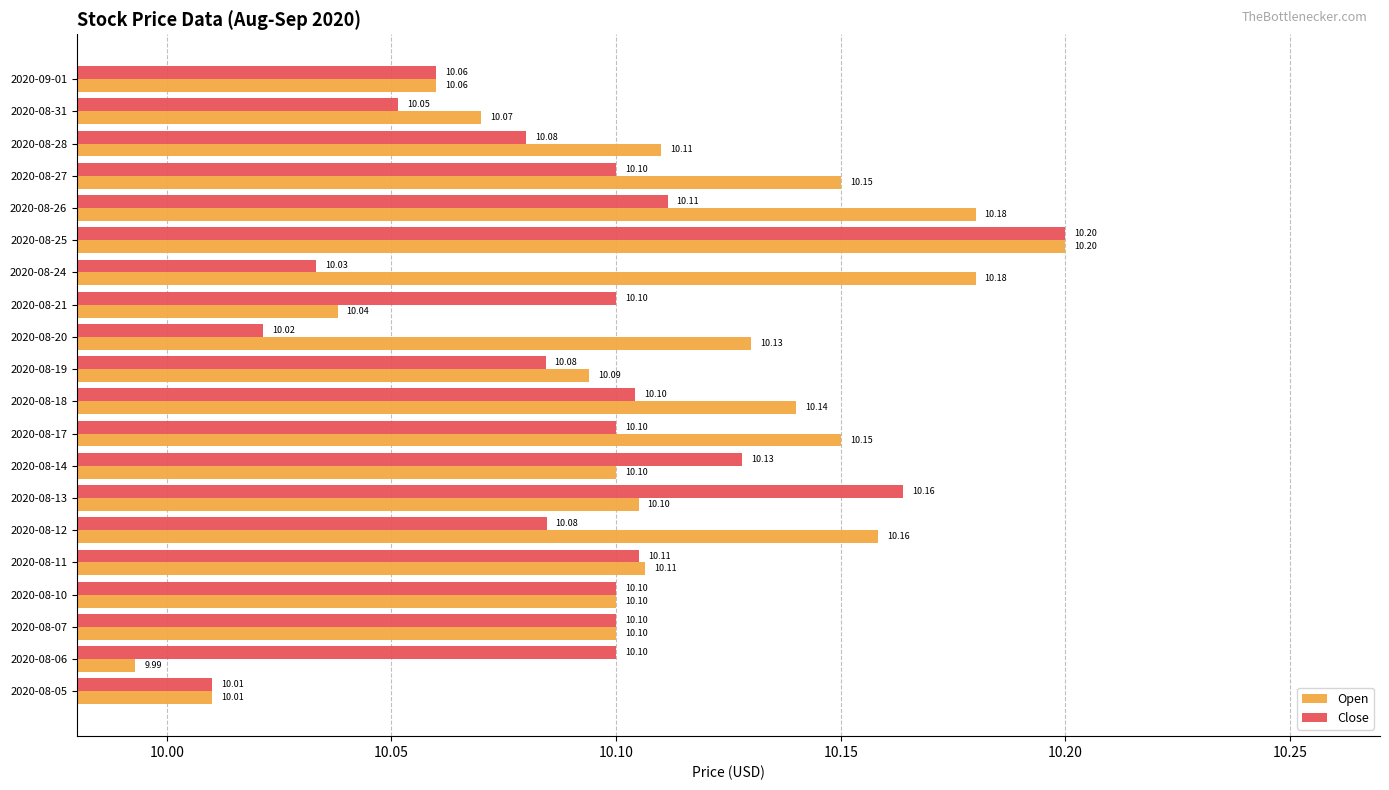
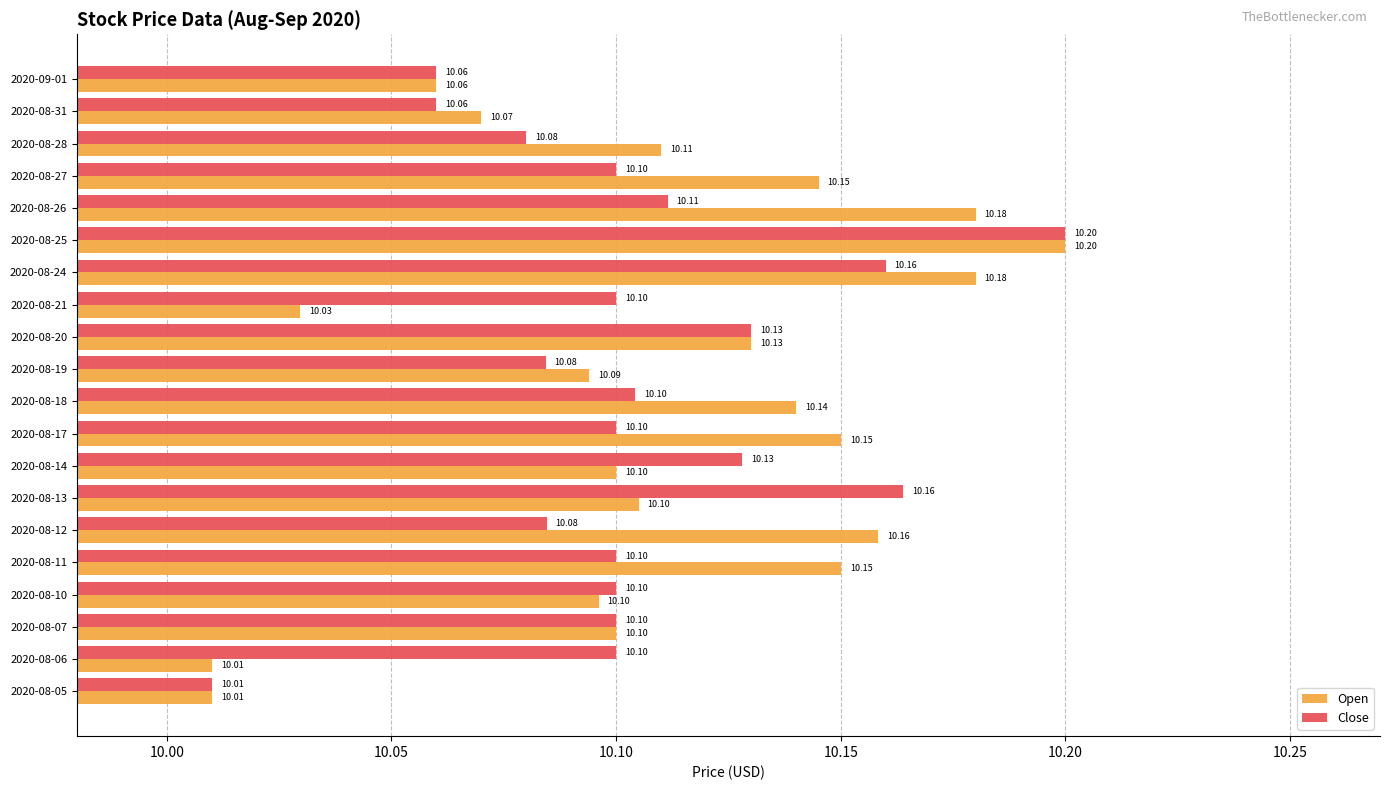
Close, 2020-08-31: 10.05 -> 10.06
Open, 2020-08-27: 10.150 -> 10.145
Close, 2020-08-24: 10.03 -> 10.16
Open, 2020-08-21: 10.04 -> 10.03
Close, 2020-08-20: 10.02 -> 10.13
Close, 2020-08-11: 10.11 -> 10.10
Open, 2020-08-11: 10.11 -> 10.15
Open, 2020-08-10: 10.100 -> 10.096
Open, 2020-08-06: 9.99 -> 10.01
